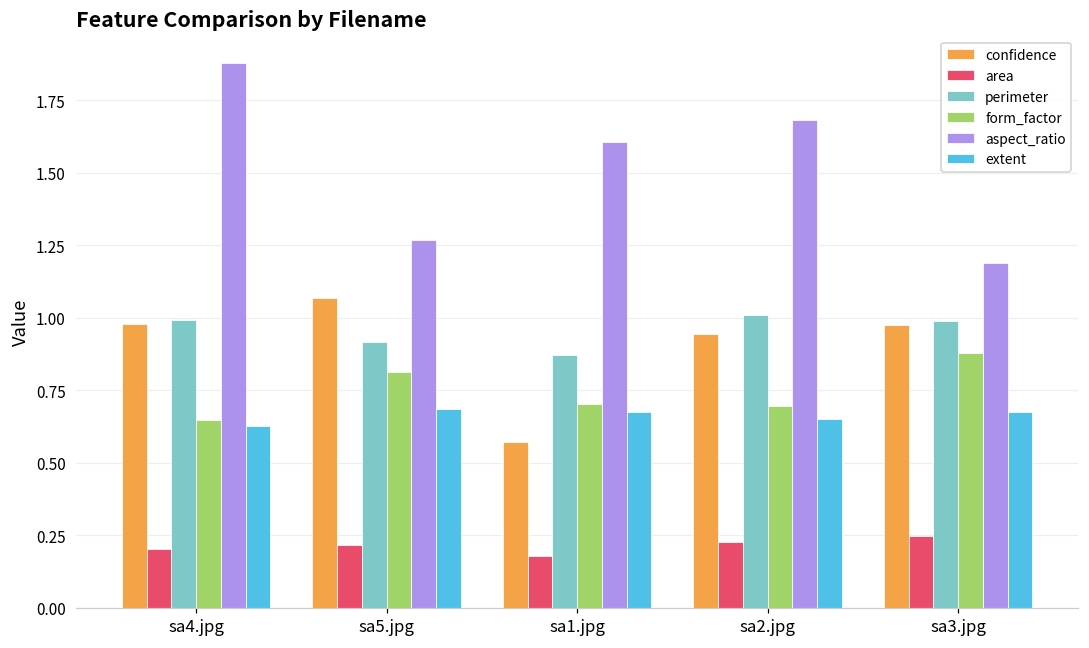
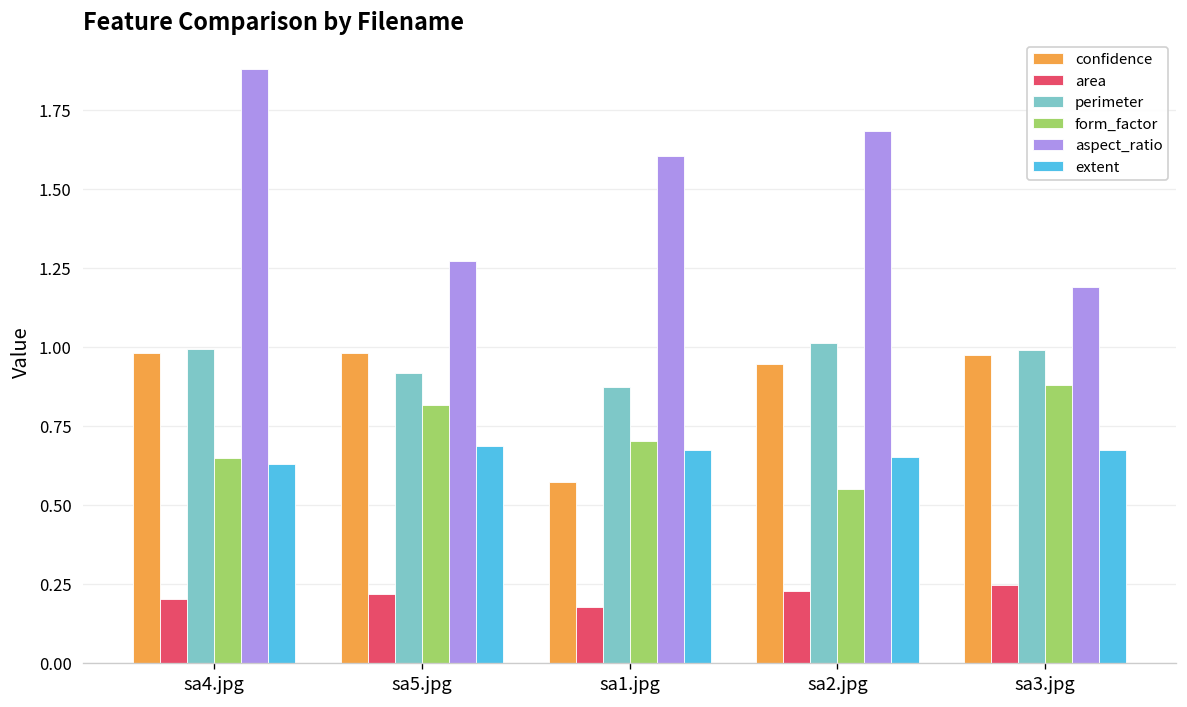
confidence, sa5.jpg: 1.07 -> 0.98
form_factor, sa2.jpg: 0.70 -> 0.55
